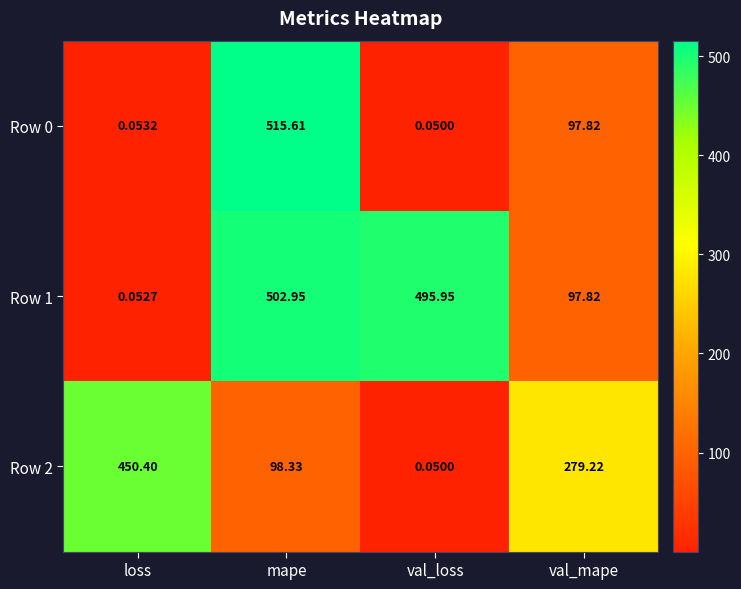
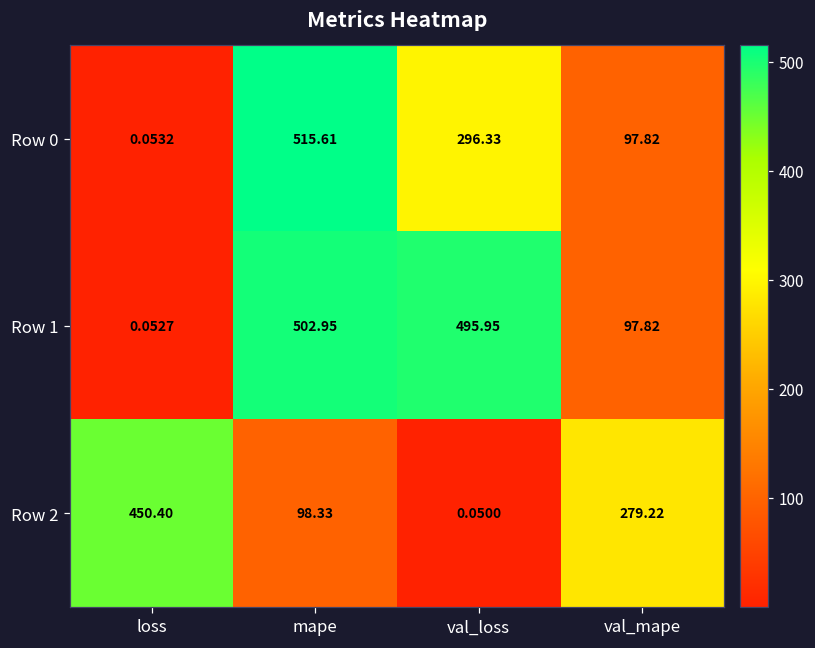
Row 0, val_loss: 0.0500 -> 296.33
